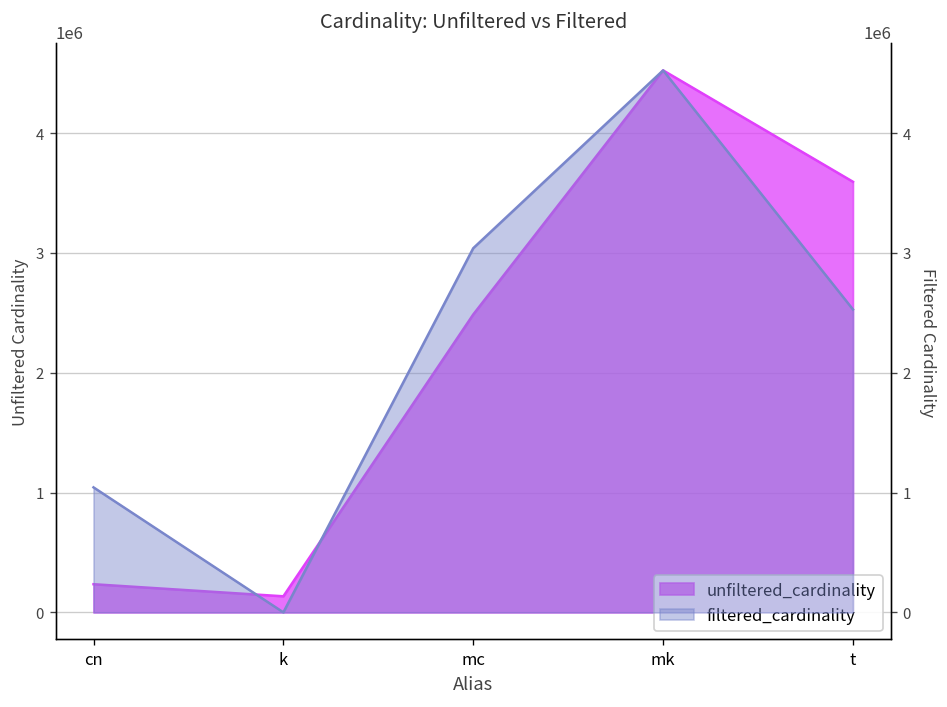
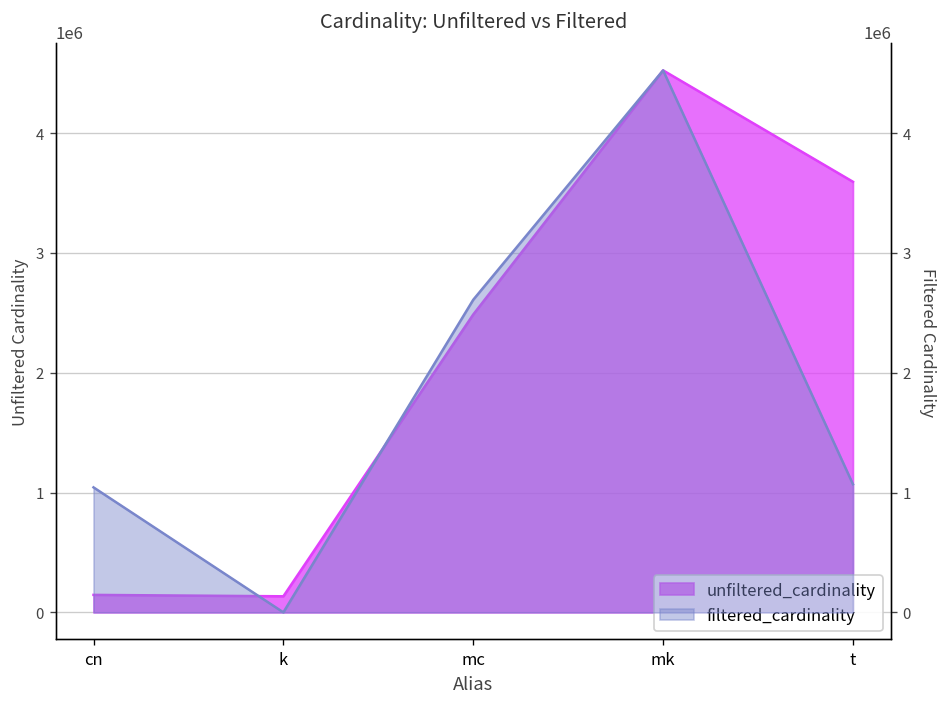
unfiltered_cardinality, cn: 200000 -> 100000
filtered_cardinality, mc: 3000000 -> 2600000
filtered_cardinality, t: 2500000 -> 1100000
